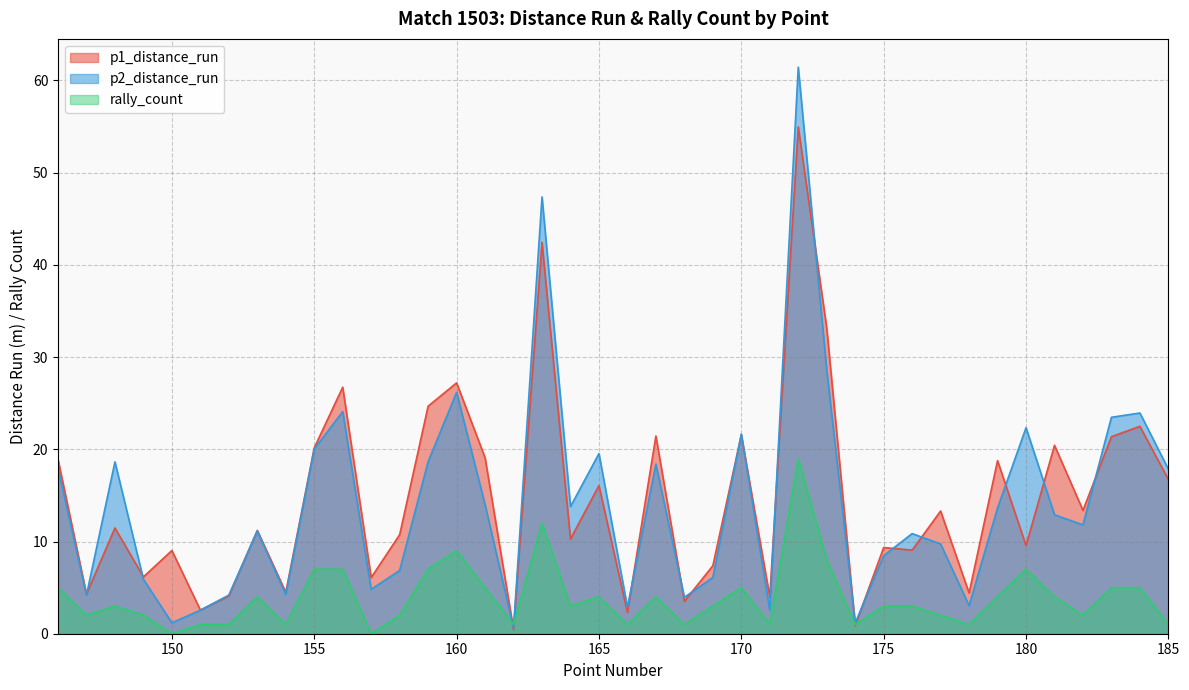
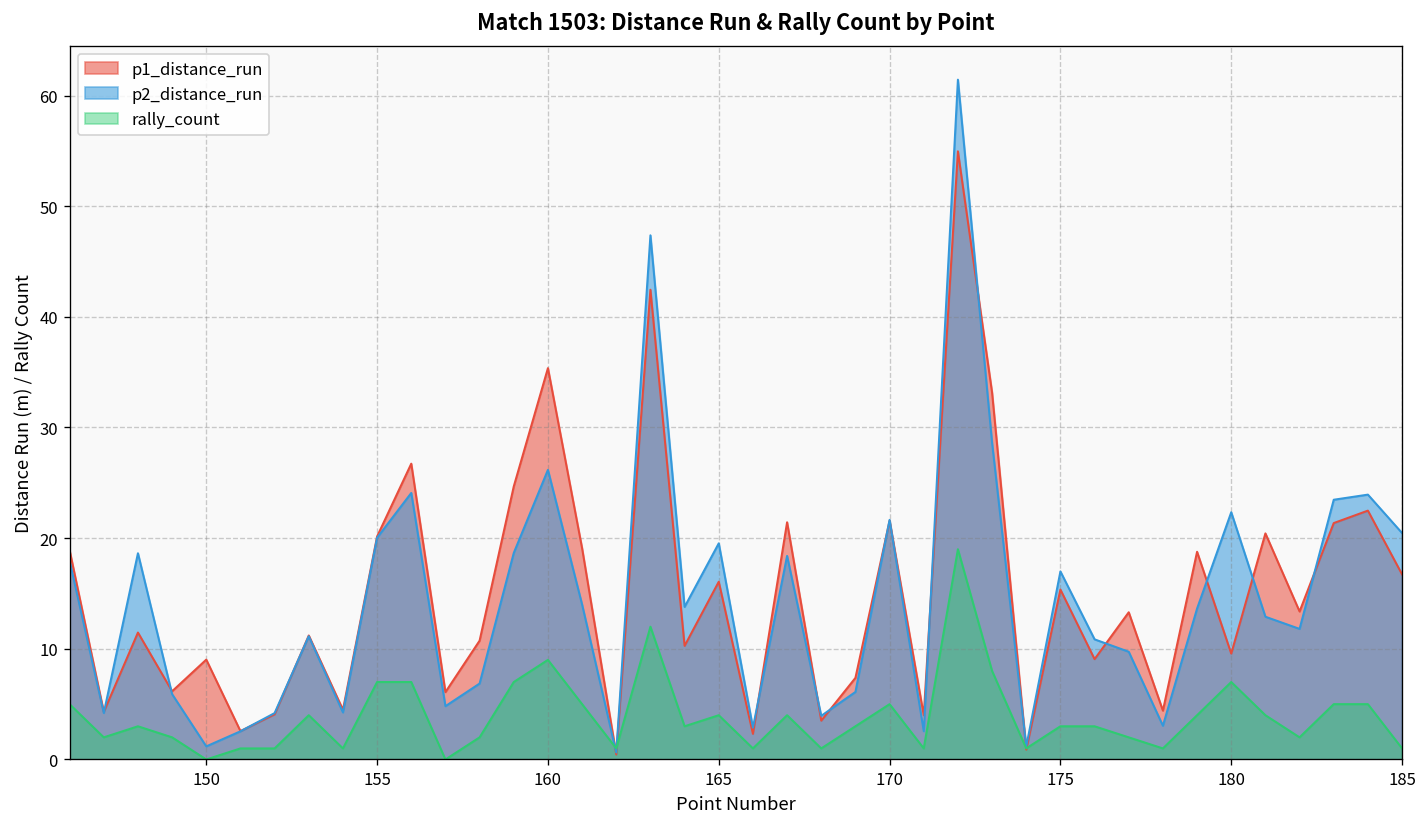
p1_distance_run, 160: 27 -> 35
p1_distance_run, 175: 9 -> 15
p2_distance_run, 175: 8 -> 17
p2_distance_run, 185: 18 -> 20
